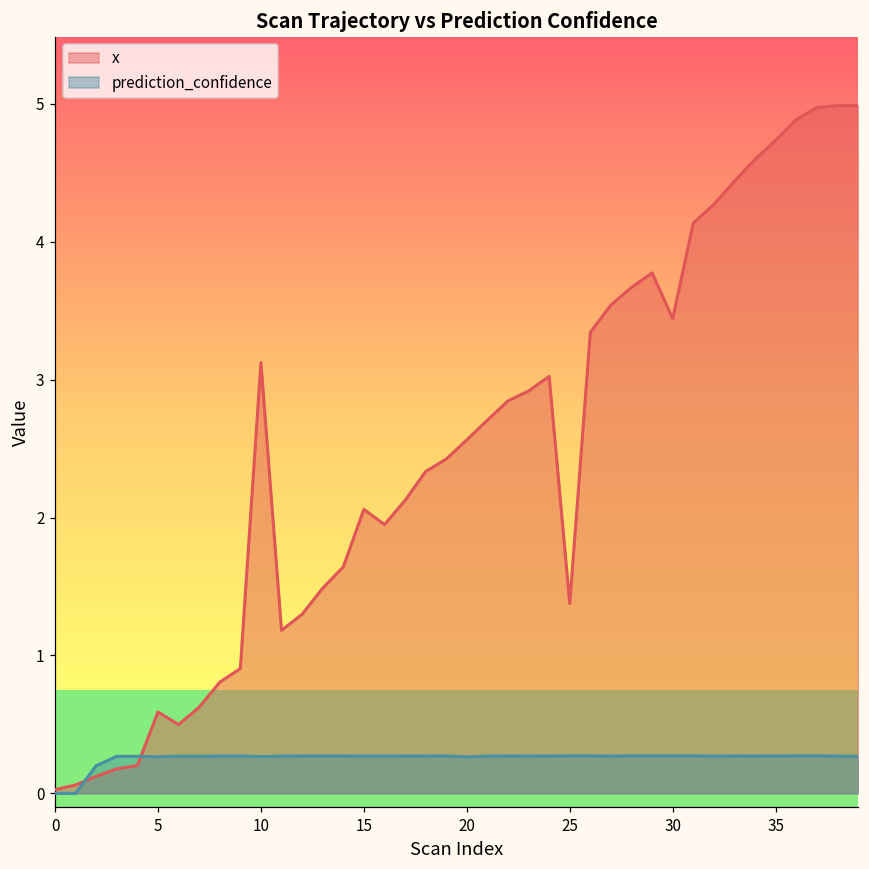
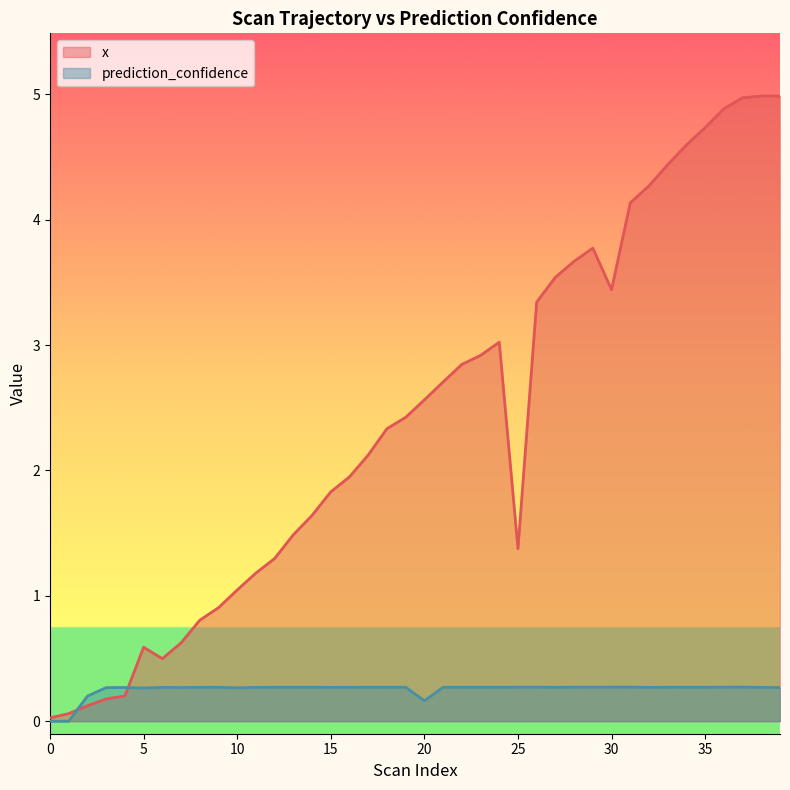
x, 10: 3.12 -> 1.05
x, 15: 2.06 -> 1.83
prediction_confidence, 20: 0.26 -> 0.16
